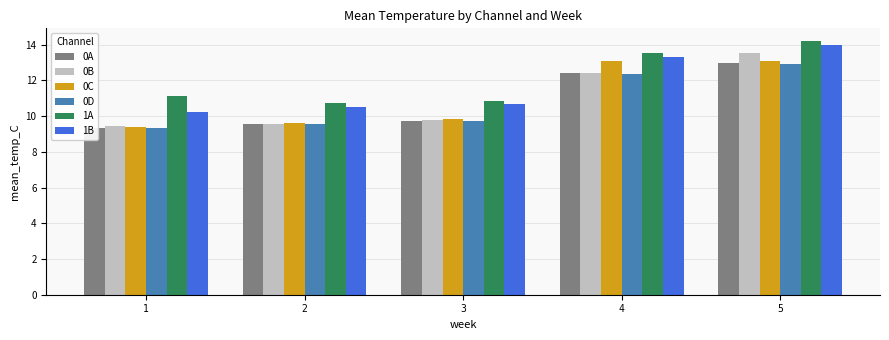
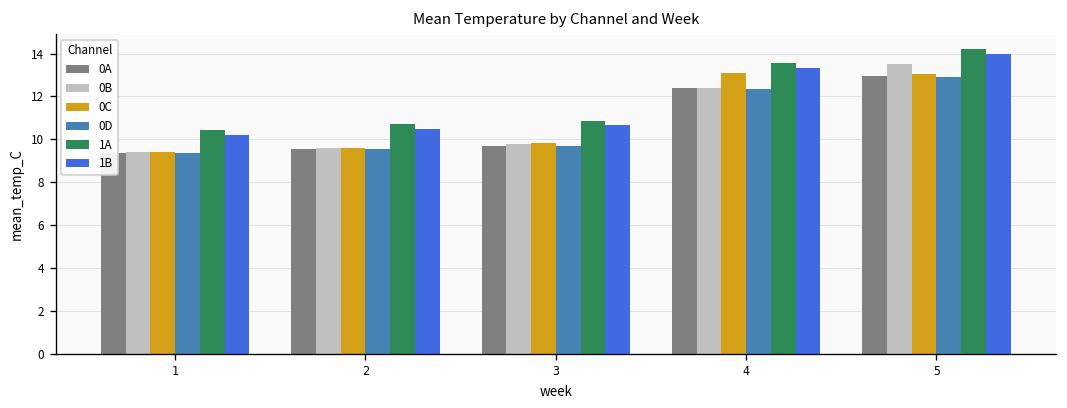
1A, 1: 11.1 -> 10.5
